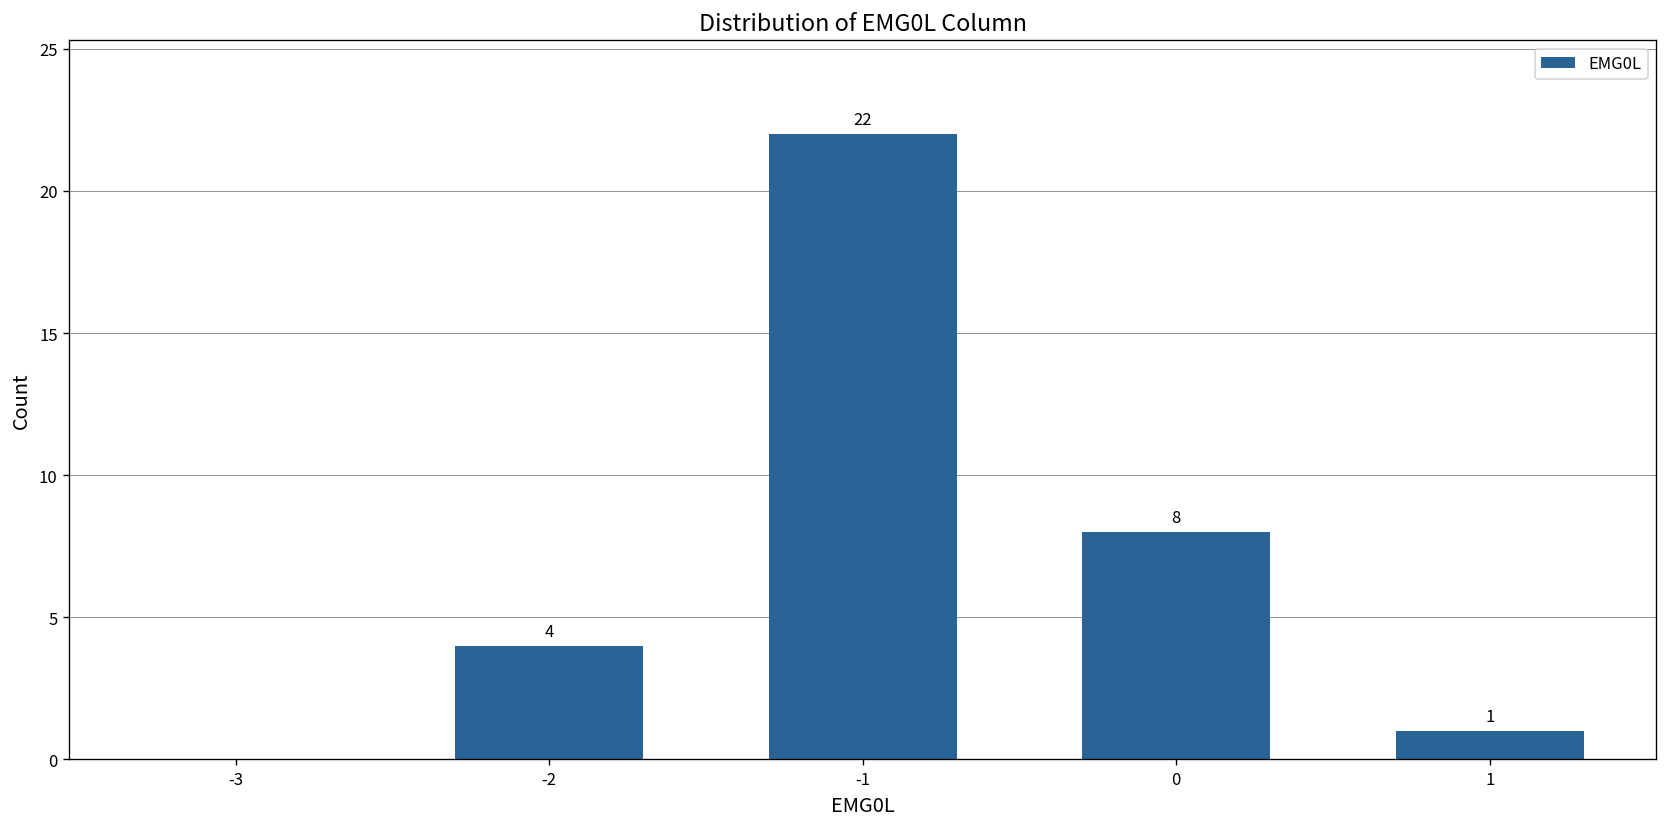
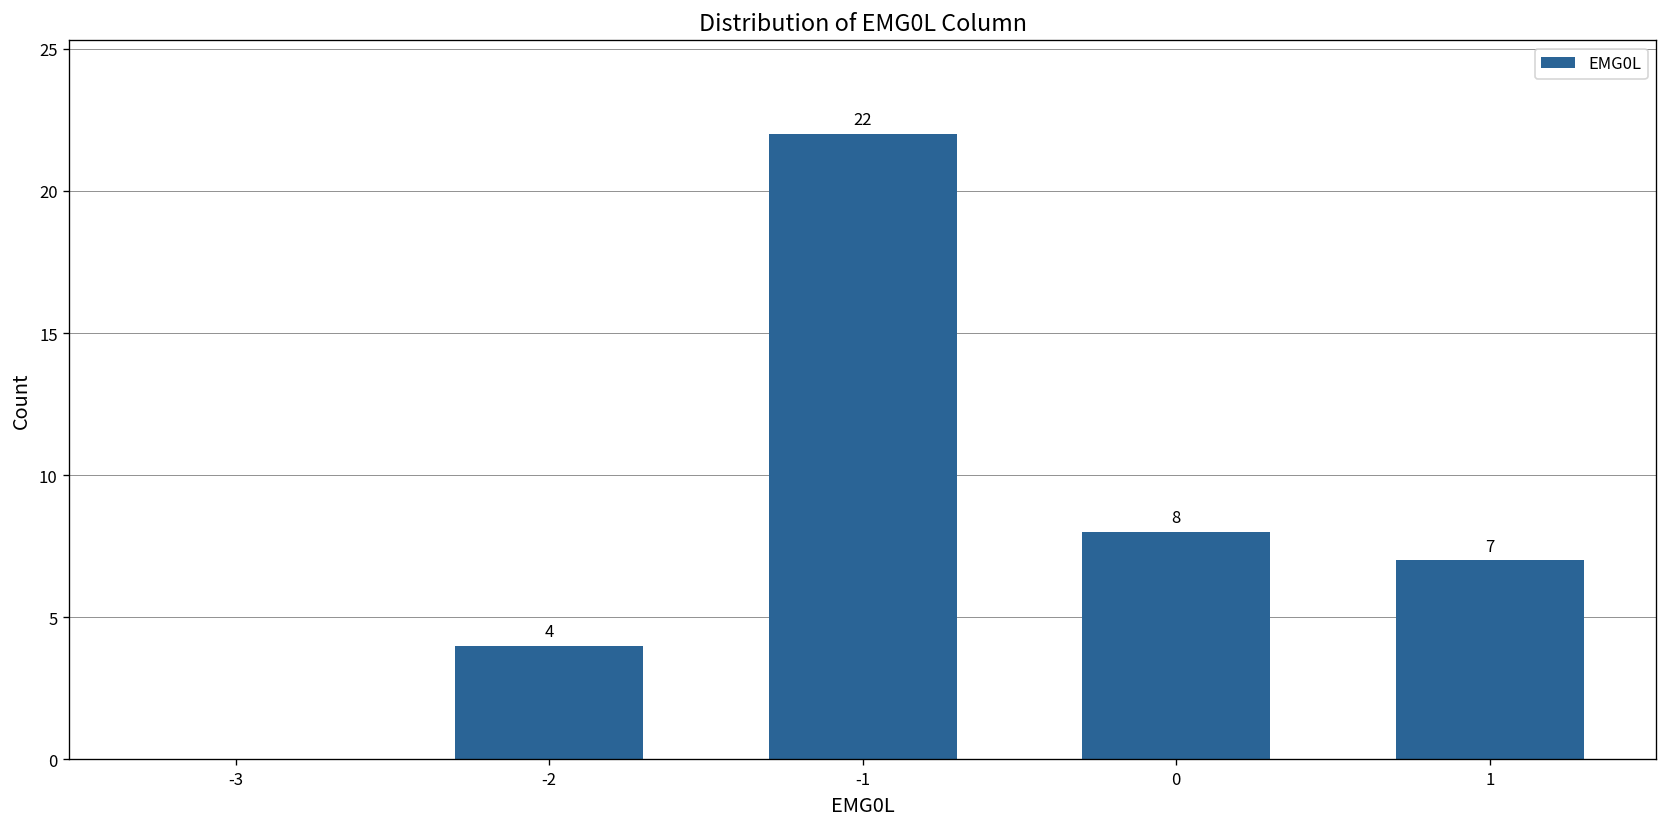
1: 1 -> 7
